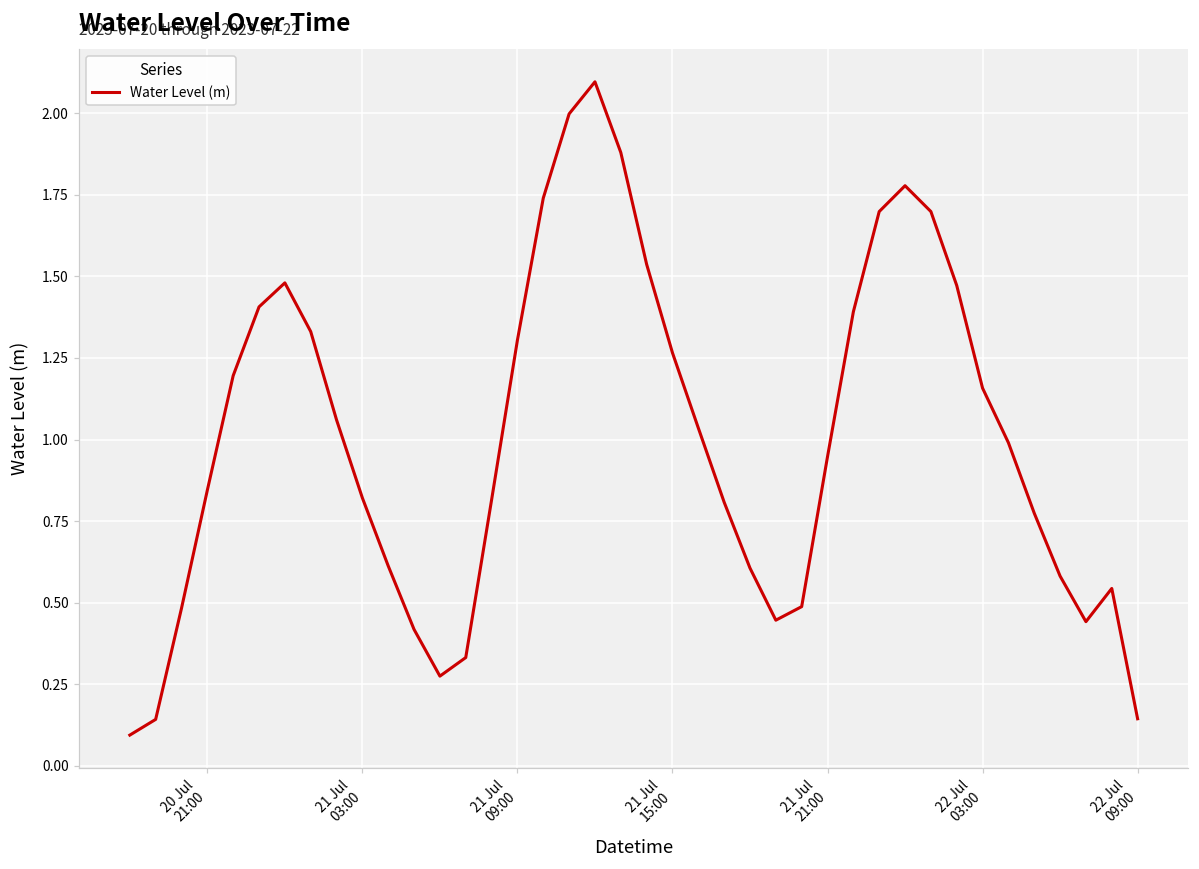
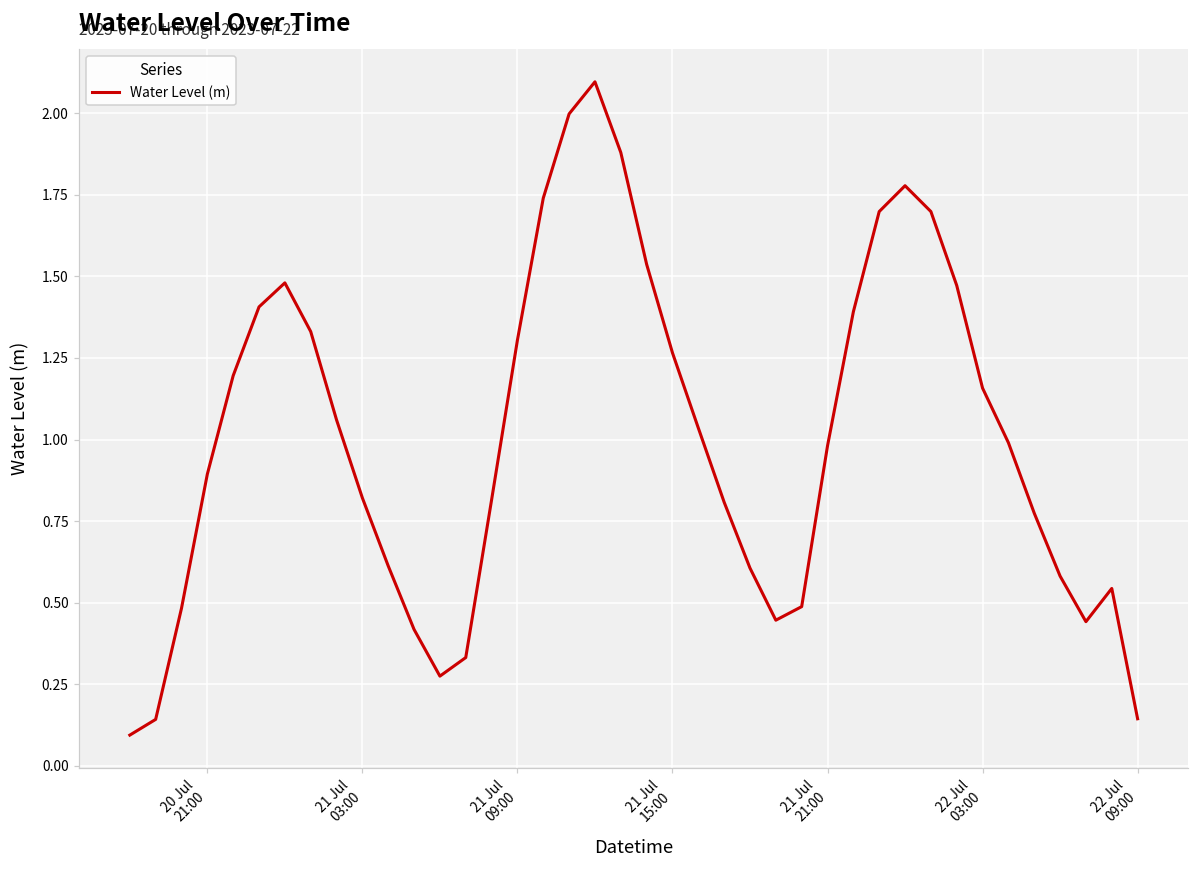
20 Jul 21:00: 0.85 -> 0.89
21 Jul 21:00: 0.95 -> 0.98
